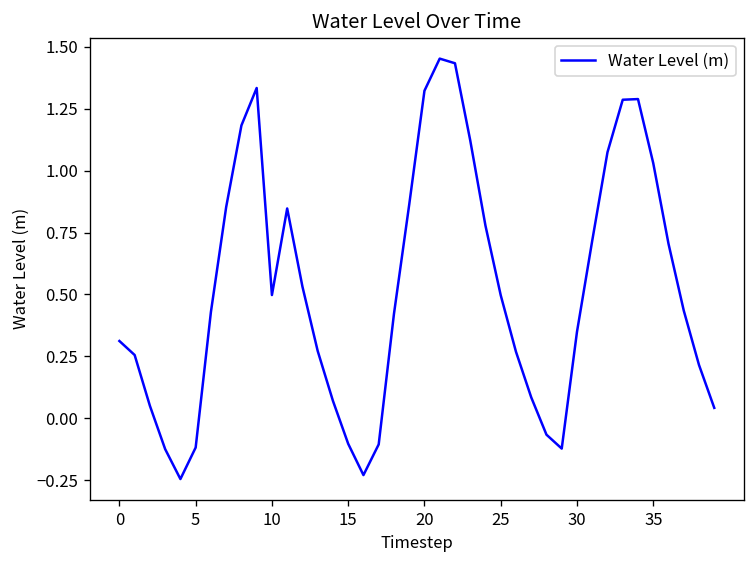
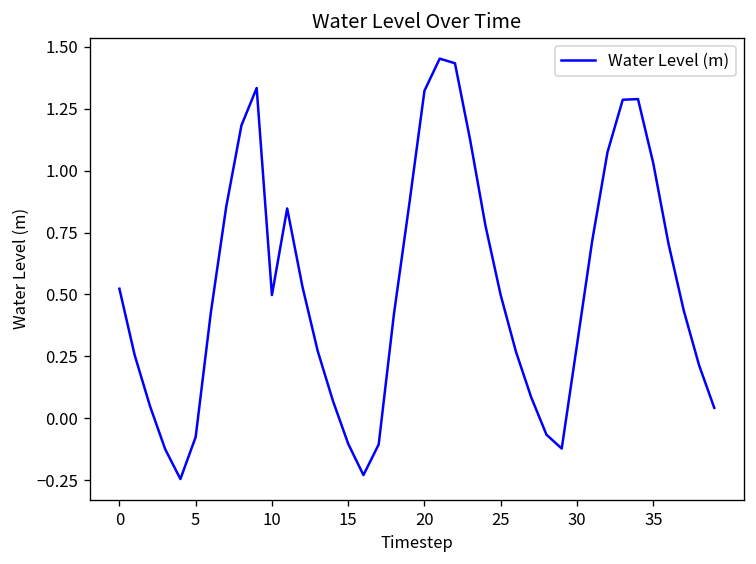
0: 0.31 -> 0.52
5: -0.12 -> -0.08
30: 0.35 -> 0.30
